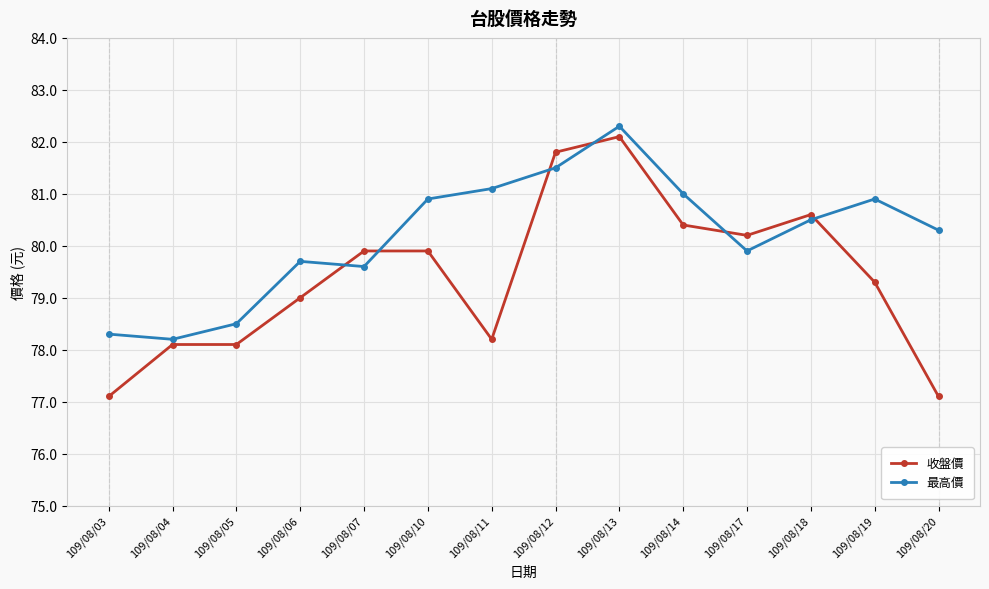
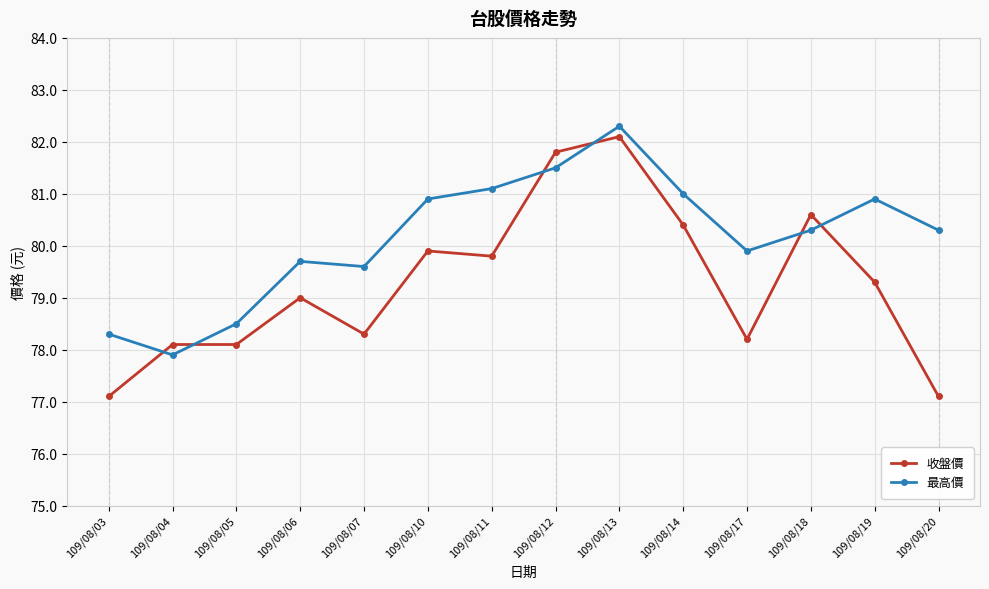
最高價, 109/08/04: 78.2 -> 77.9
收盤價, 109/08/07: 79.9 -> 78.3
收盤價, 109/08/11: 78.2 -> 79.8
收盤價, 109/08/17: 80.2 -> 78.2
最高價, 109/08/18: 80.5 -> 80.3
